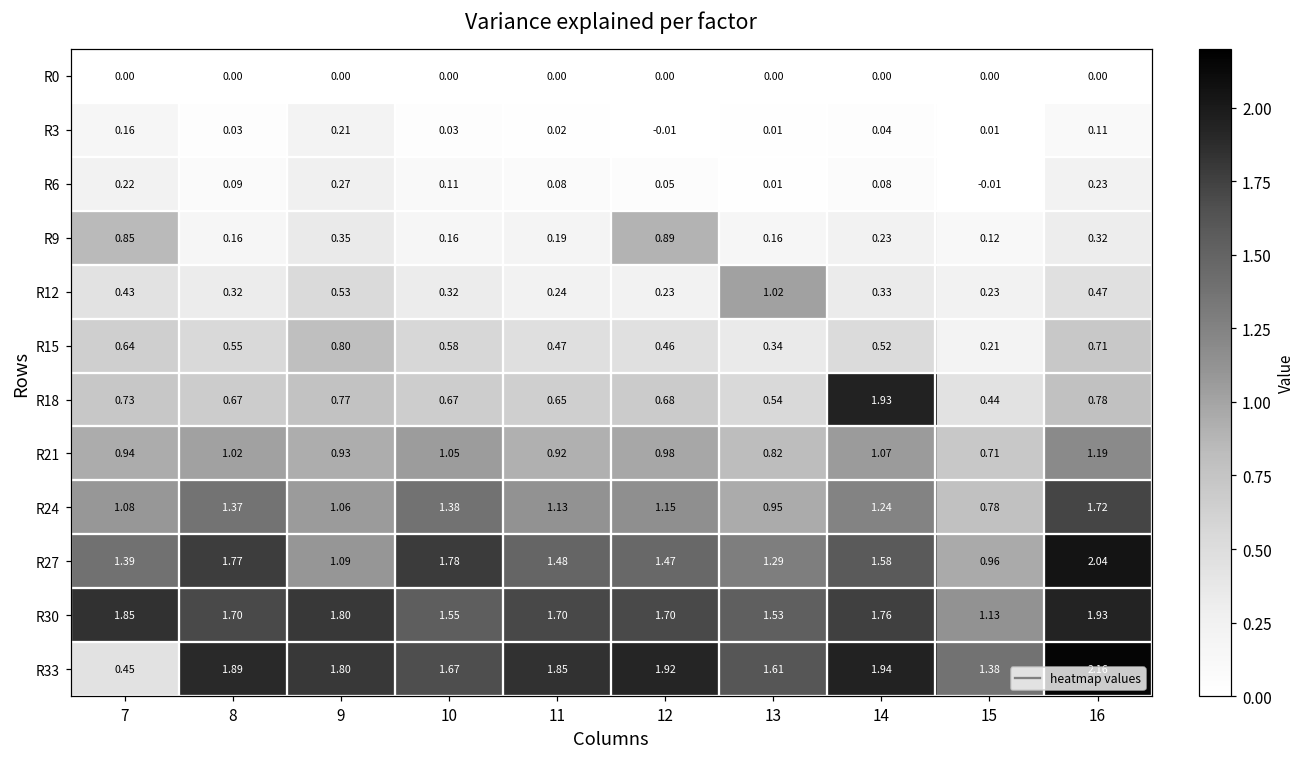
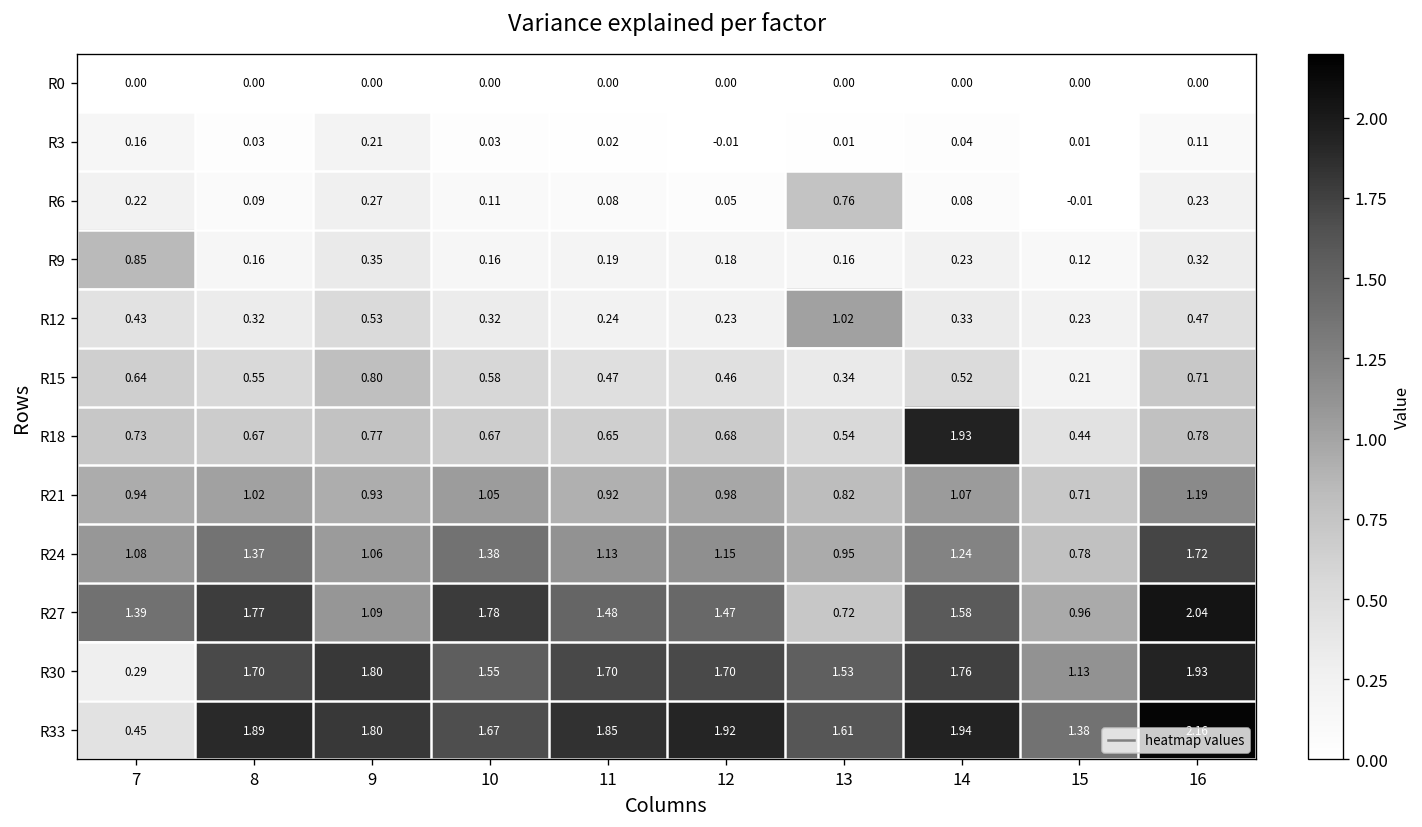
R6, 13: 0.01 -> 0.76
R9, 12: 0.89 -> 0.18
R27, 13: 1.29 -> 0.72
R30, 7: 1.85 -> 0.29
